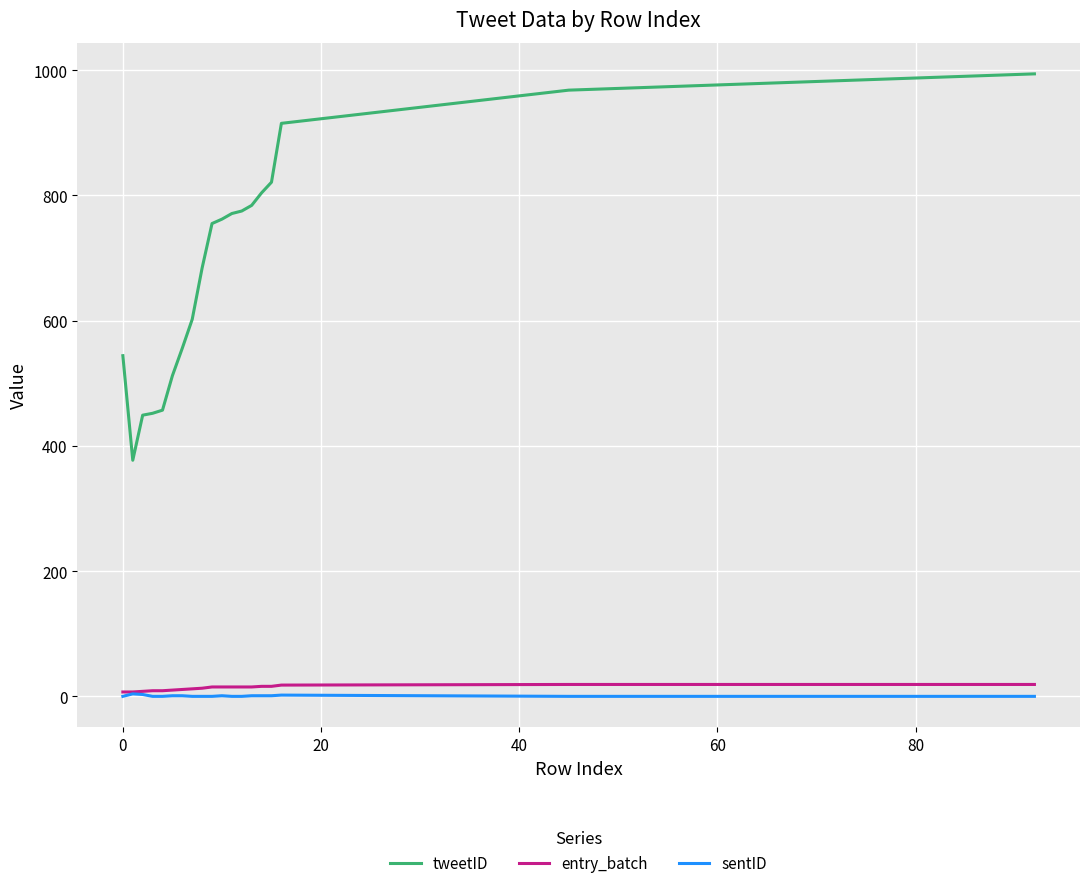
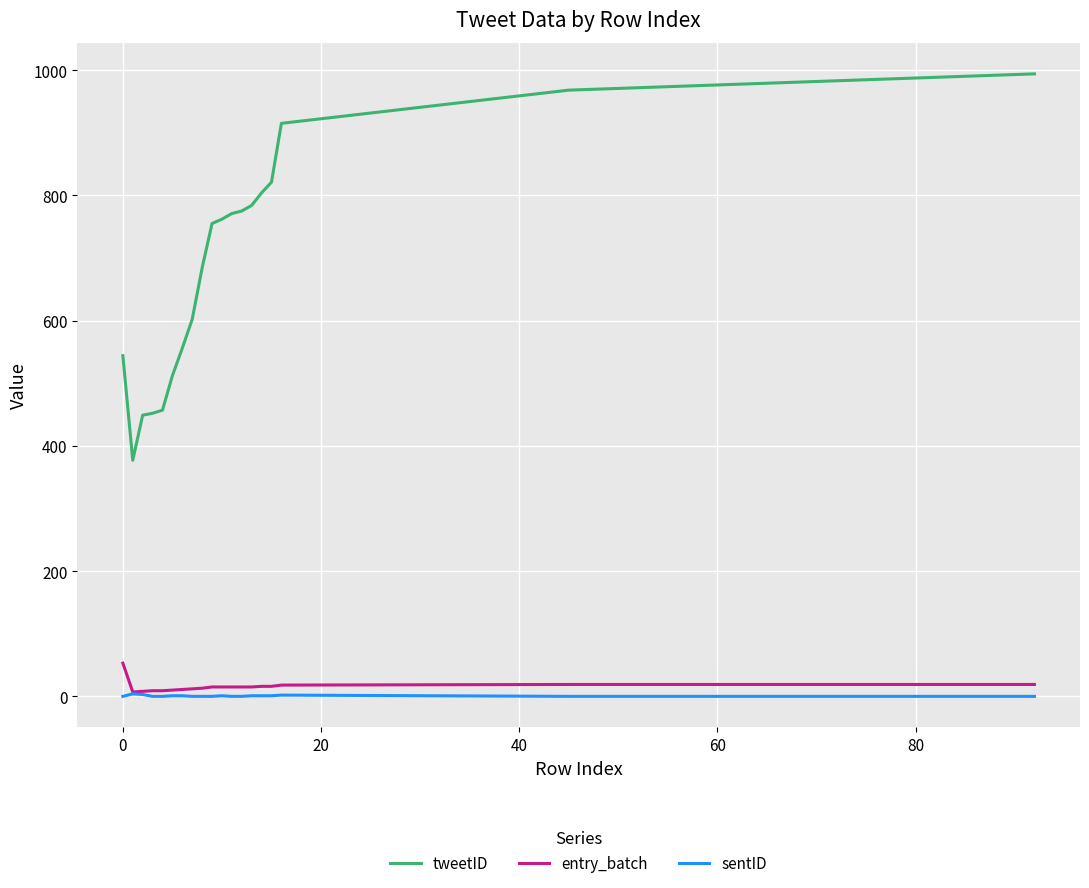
entry_batch, 0: 10 -> 50
